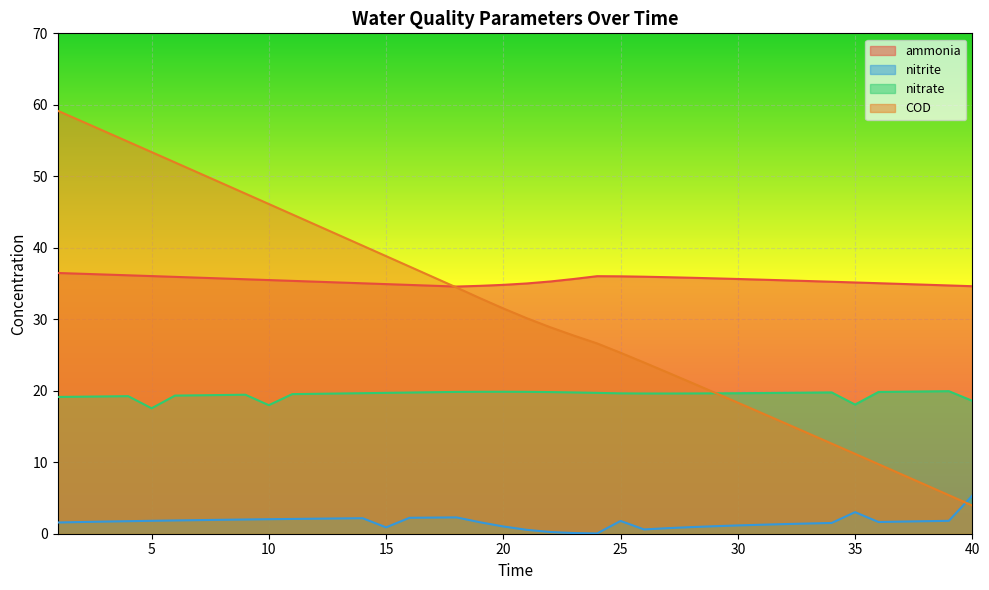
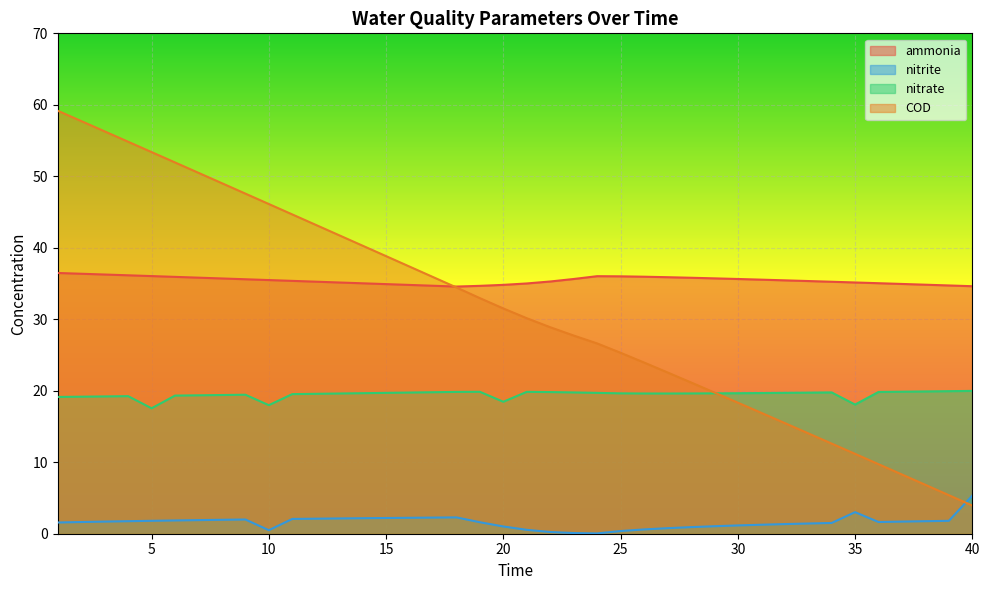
nitrite, 10: 2 -> 0
nitrite, 15: 1 -> 2
nitrate, 20: 20 -> 18
nitrite, 25: 2 -> 0
nitrate, 40: 19 -> 20
